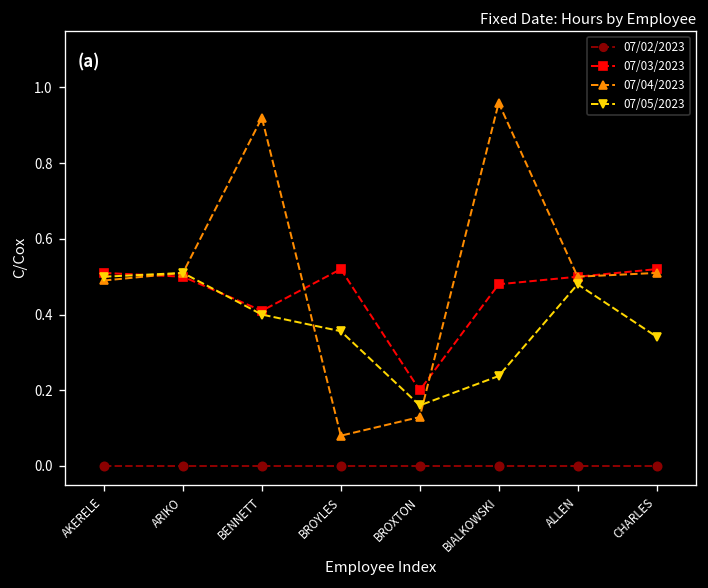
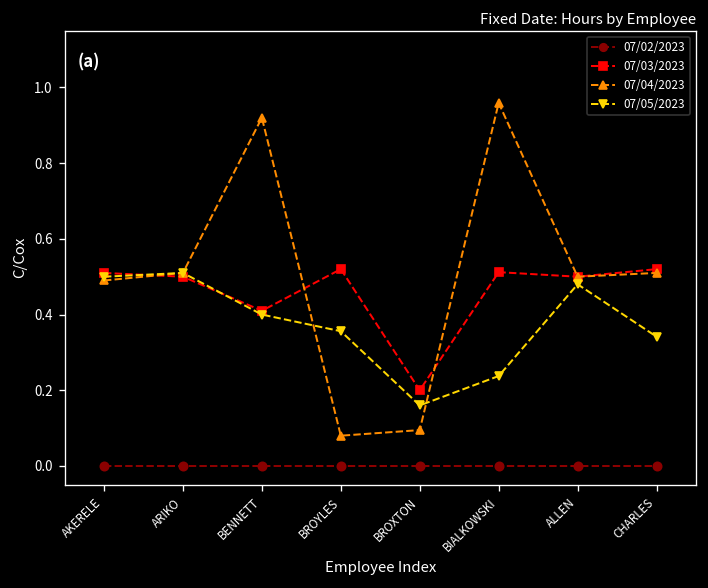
07/04/2023, BROXTON: 0.13 -> 0.09
07/03/2023, BIALKOWSKI: 0.48 -> 0.51
